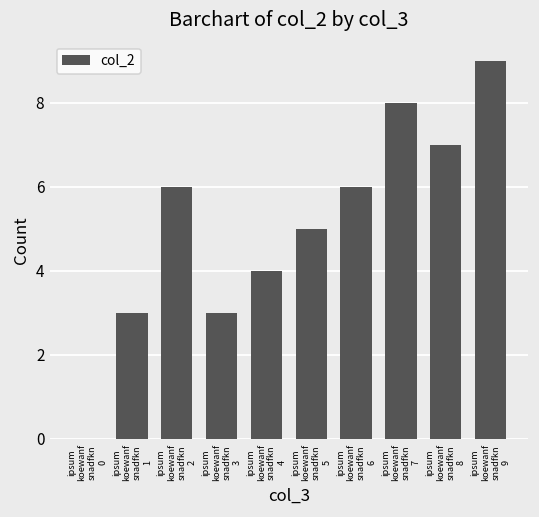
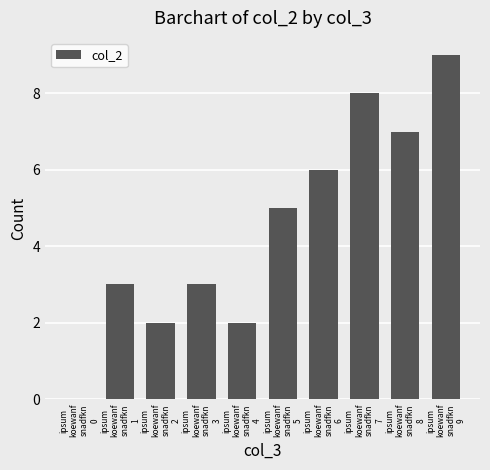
ipsum koewanf snadfkn 2: 6 -> 2
ipsum koewanf snadfkn 4: 4 -> 2
